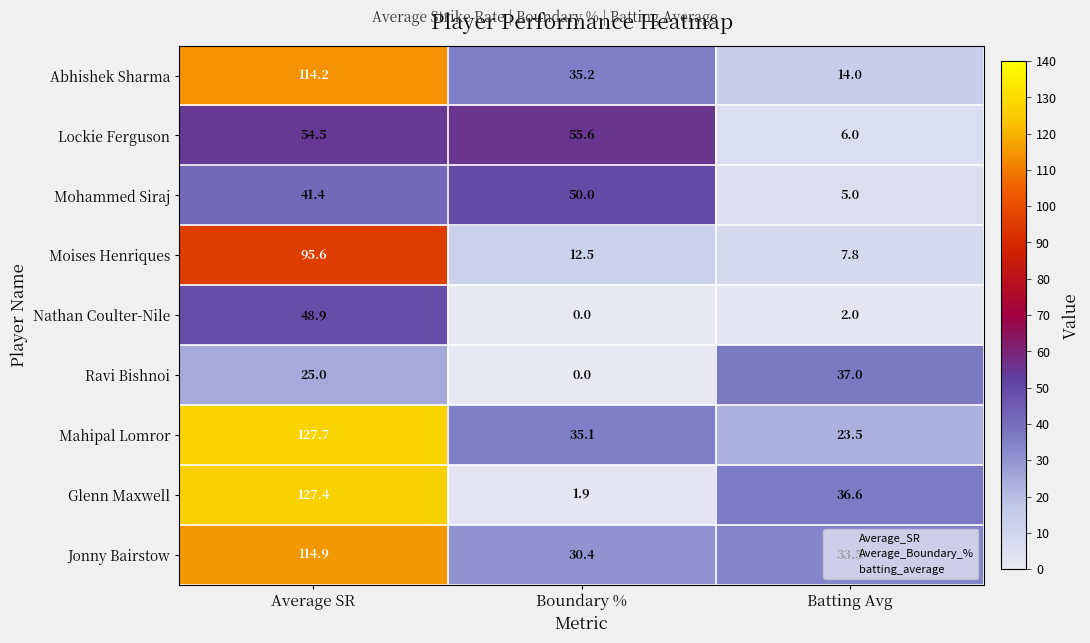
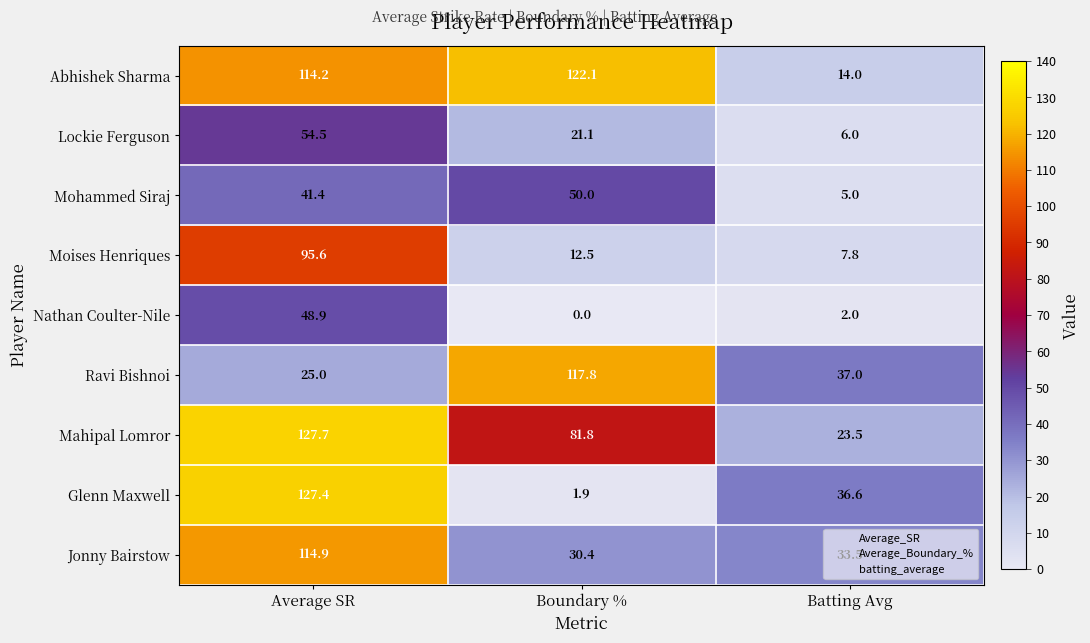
Abhishek Sharma, Boundary %: 35.2 -> 122.1
Lockie Ferguson, Boundary %: 55.6 -> 21.1
Ravi Bishnoi, Boundary %: 0.0 -> 117.8
Mahipal Lomror, Boundary %: 35.1 -> 81.8
